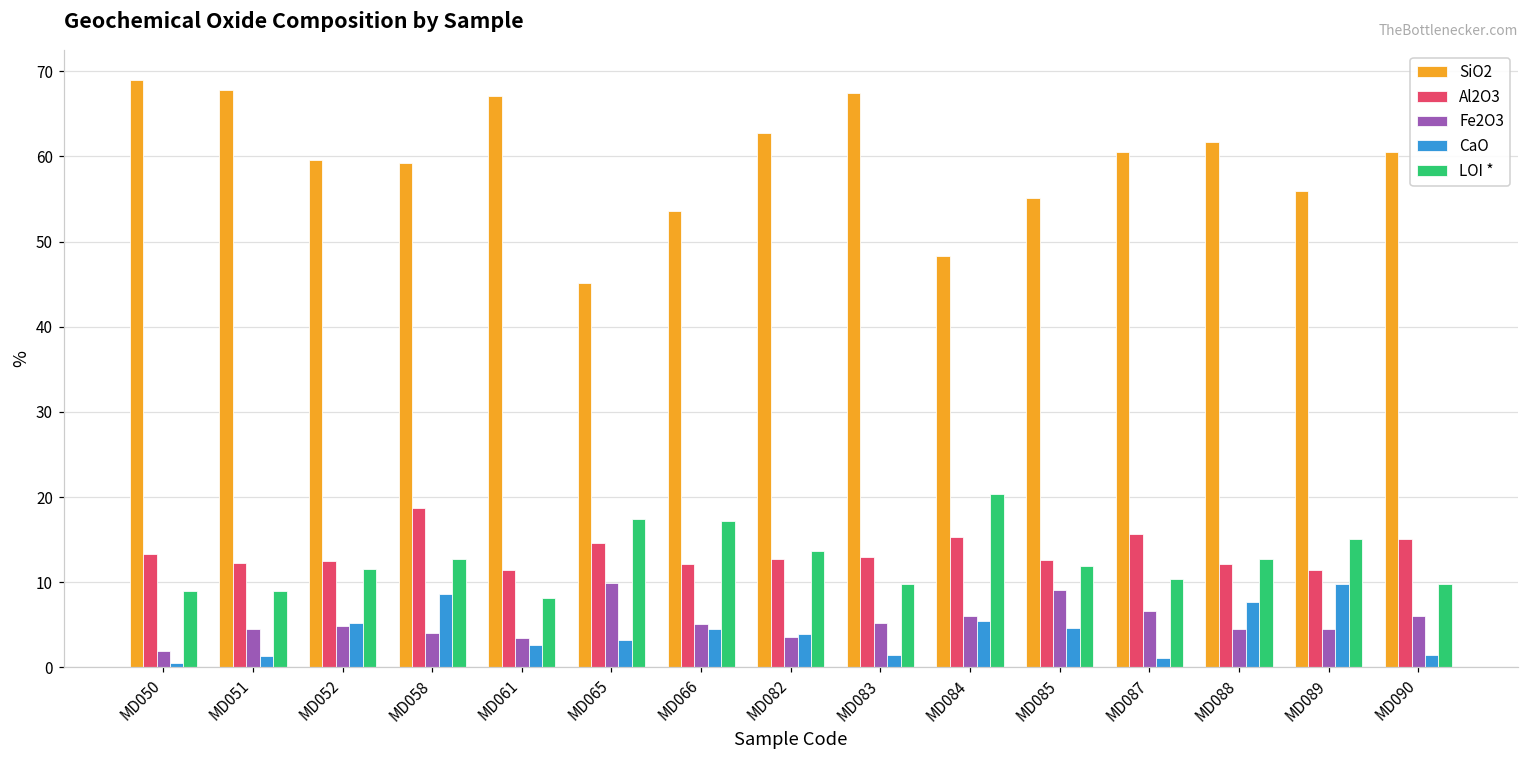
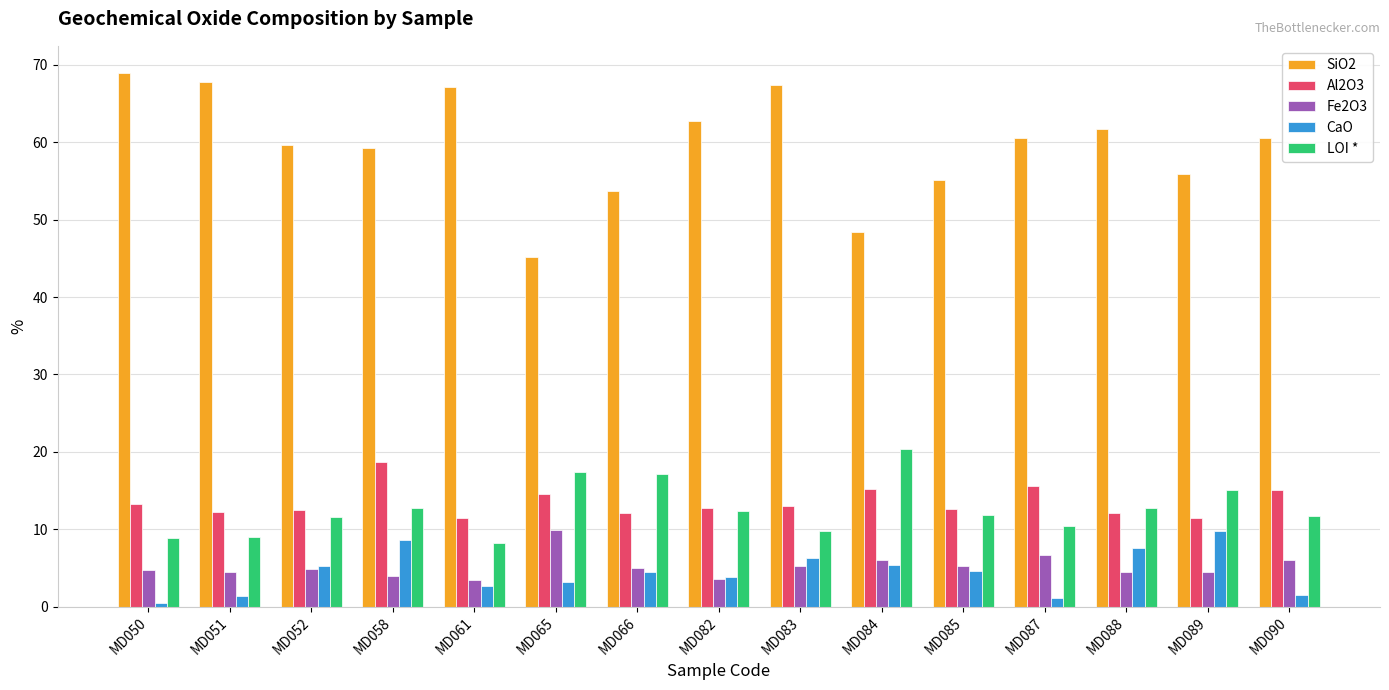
Fe2O3, MD050: 2 -> 5
LOI *, MD082: 14 -> 12
CaO, MD083: 1 -> 6
Fe2O3, MD085: 9 -> 5
LOI *, MD090: 10 -> 12
